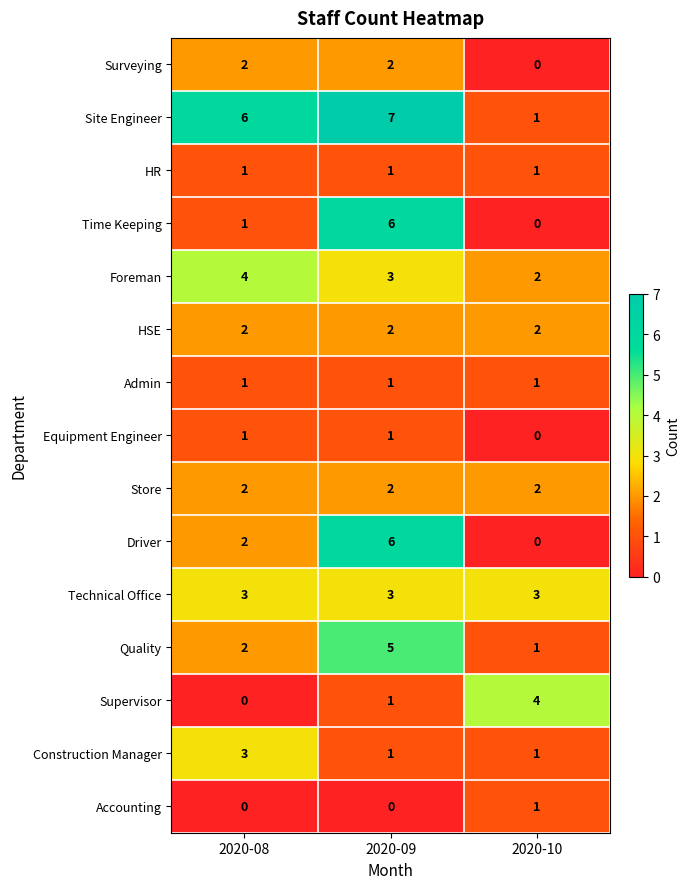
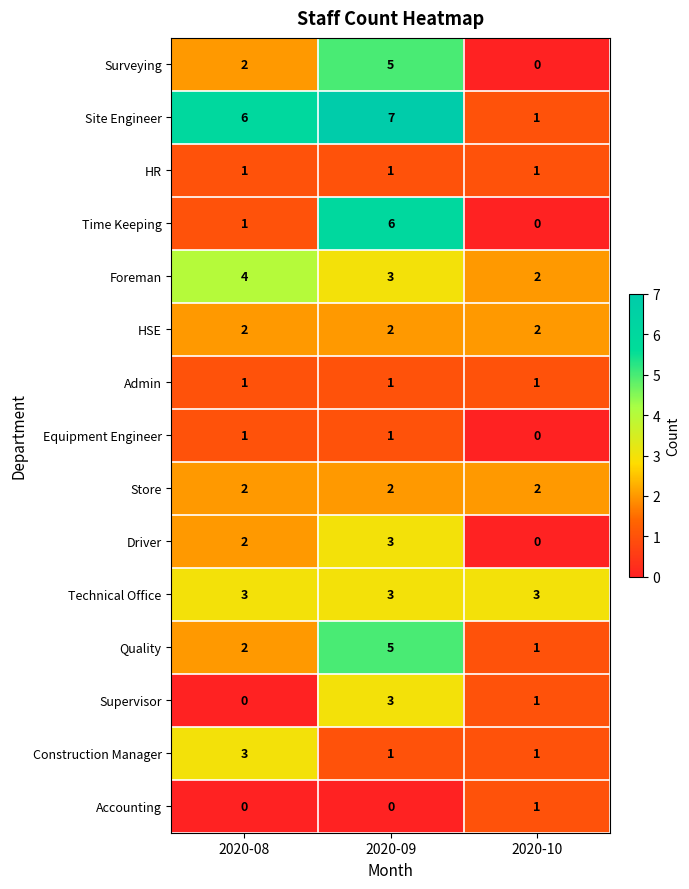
Surveying, 2020-09: 2 -> 5
Driver, 2020-09: 6 -> 3
Supervisor, 2020-09: 1 -> 3
Supervisor, 2020-10: 4 -> 1
